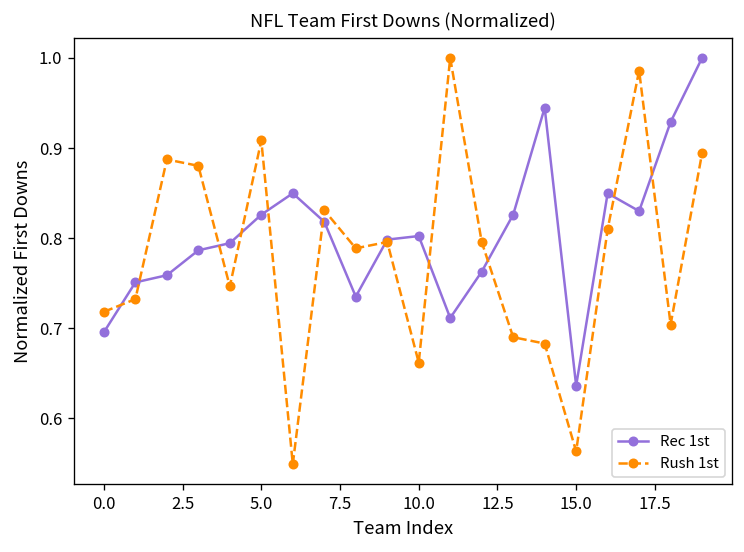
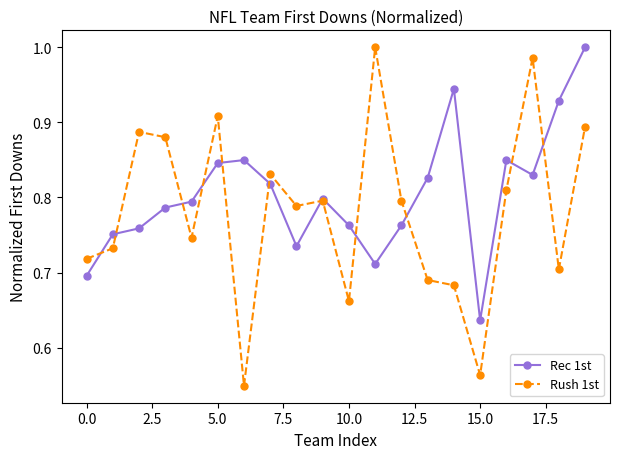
Rec 1st, 5.0: 0.83 -> 0.85
Rec 1st, 10.0: 0.80 -> 0.76
